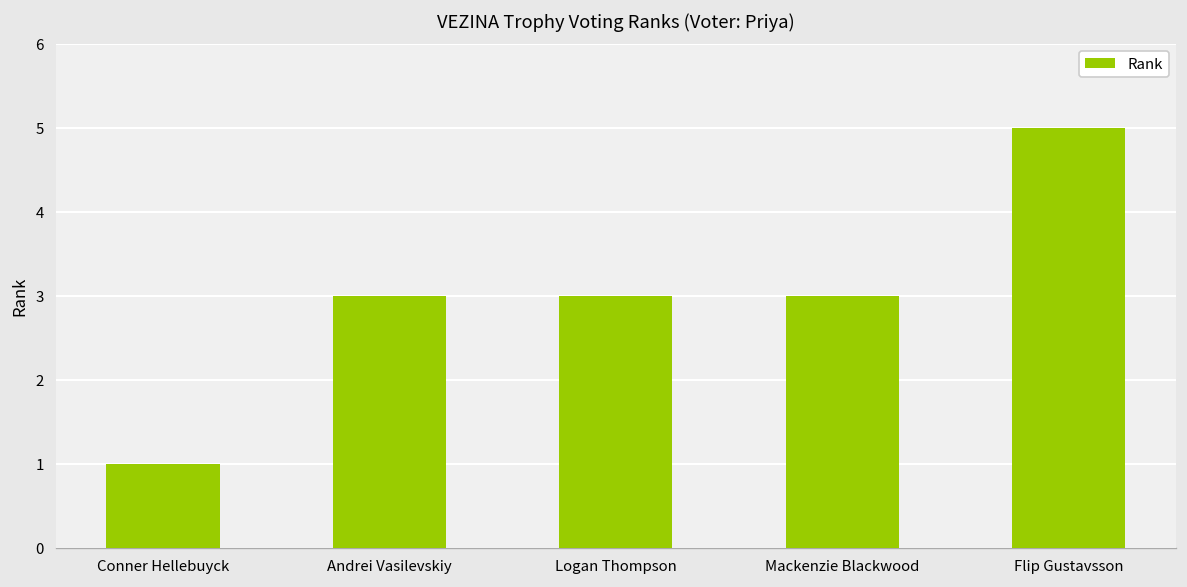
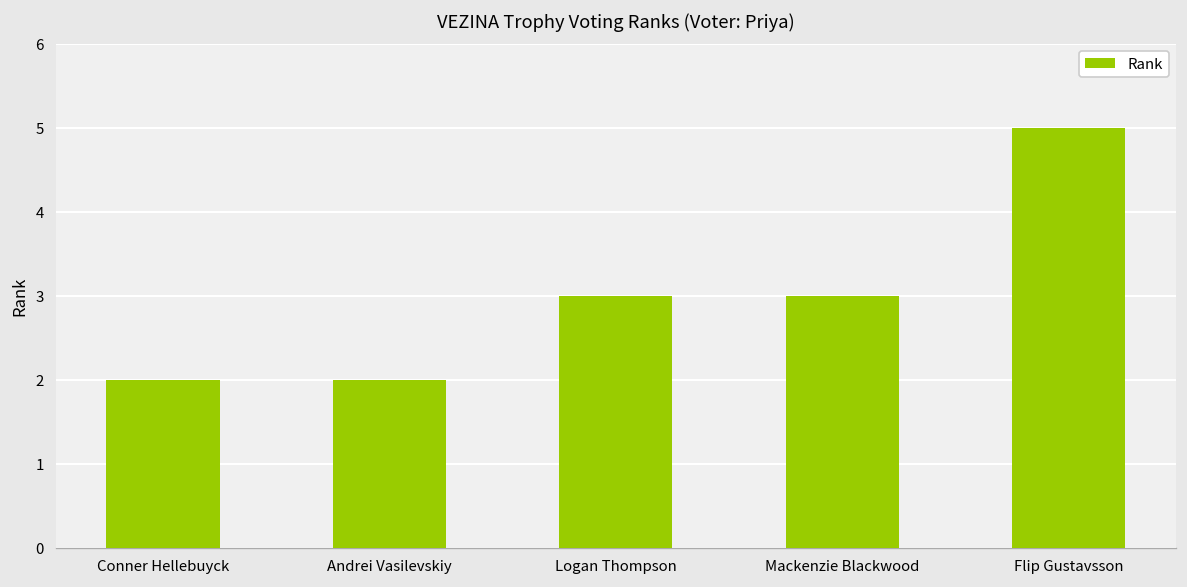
Conner Hellebuyck: 1 -> 2
Andrei Vasilevskiy: 3 -> 2
